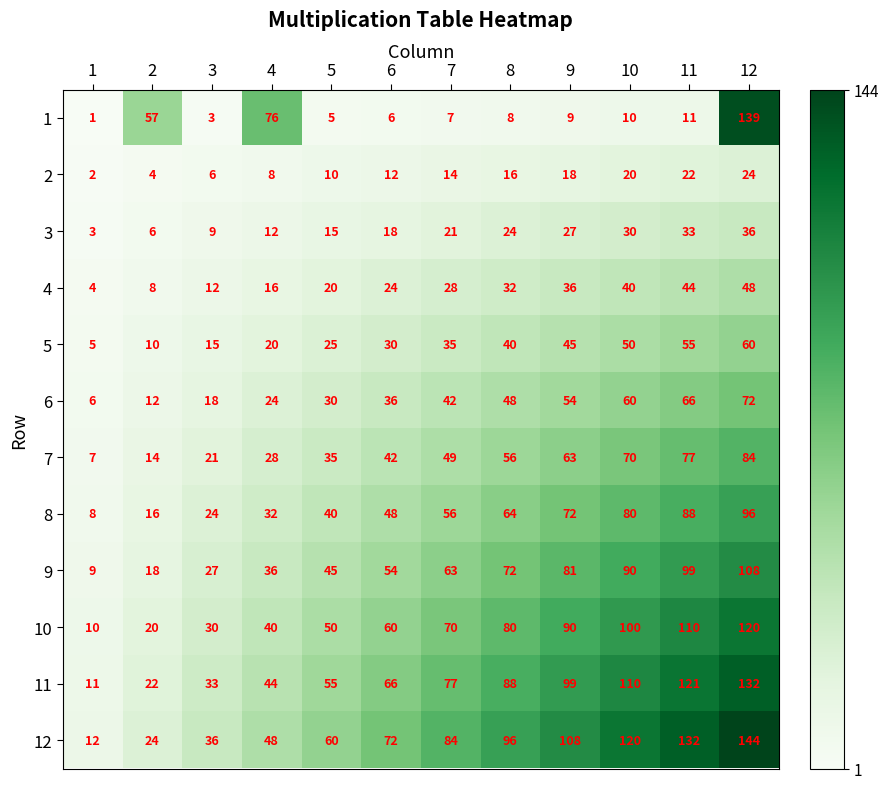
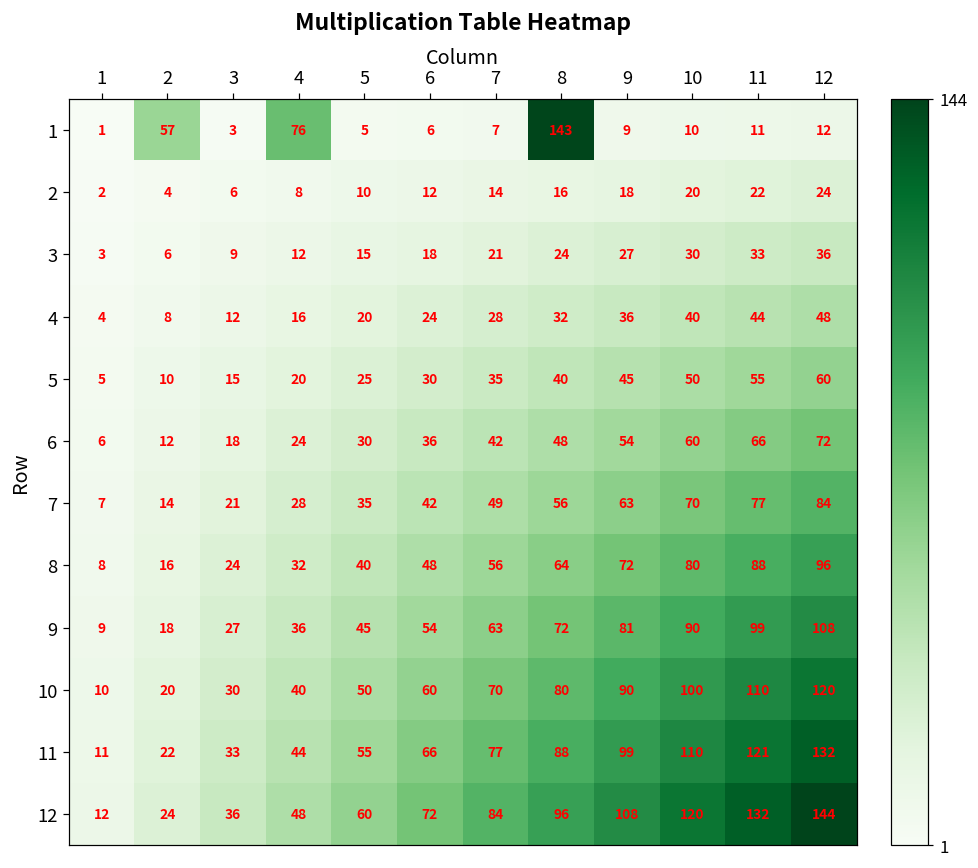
1, 8: 8 -> 143
1, 12: 139 -> 12
